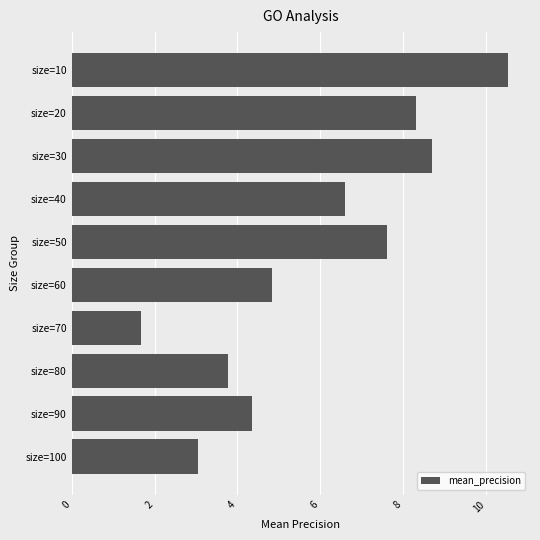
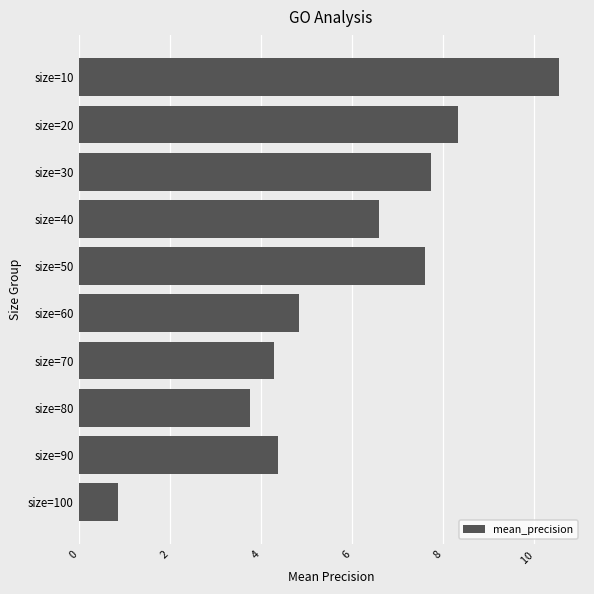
size=30: 8.7 -> 7.7
size=70: 1.7 -> 4.3
size=100: 3.1 -> 0.9
